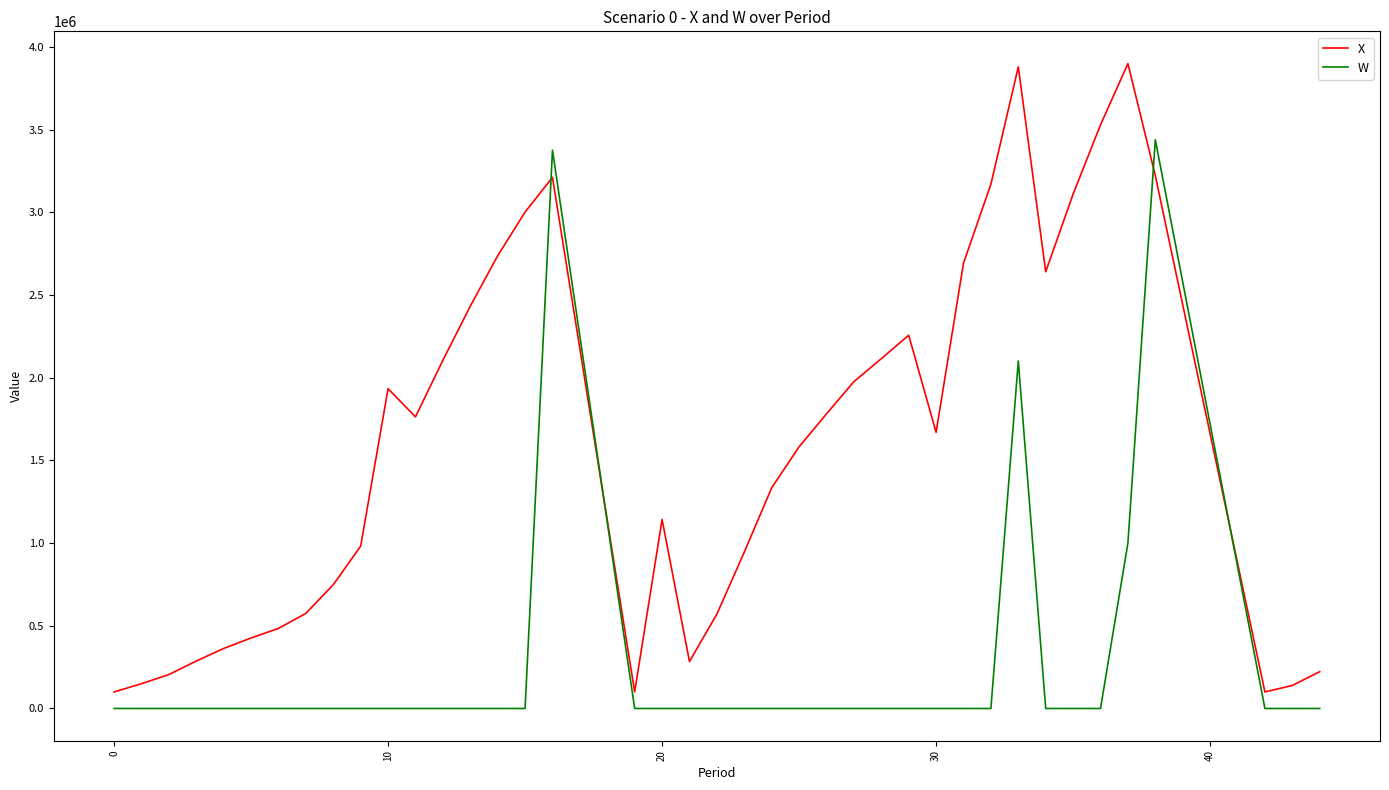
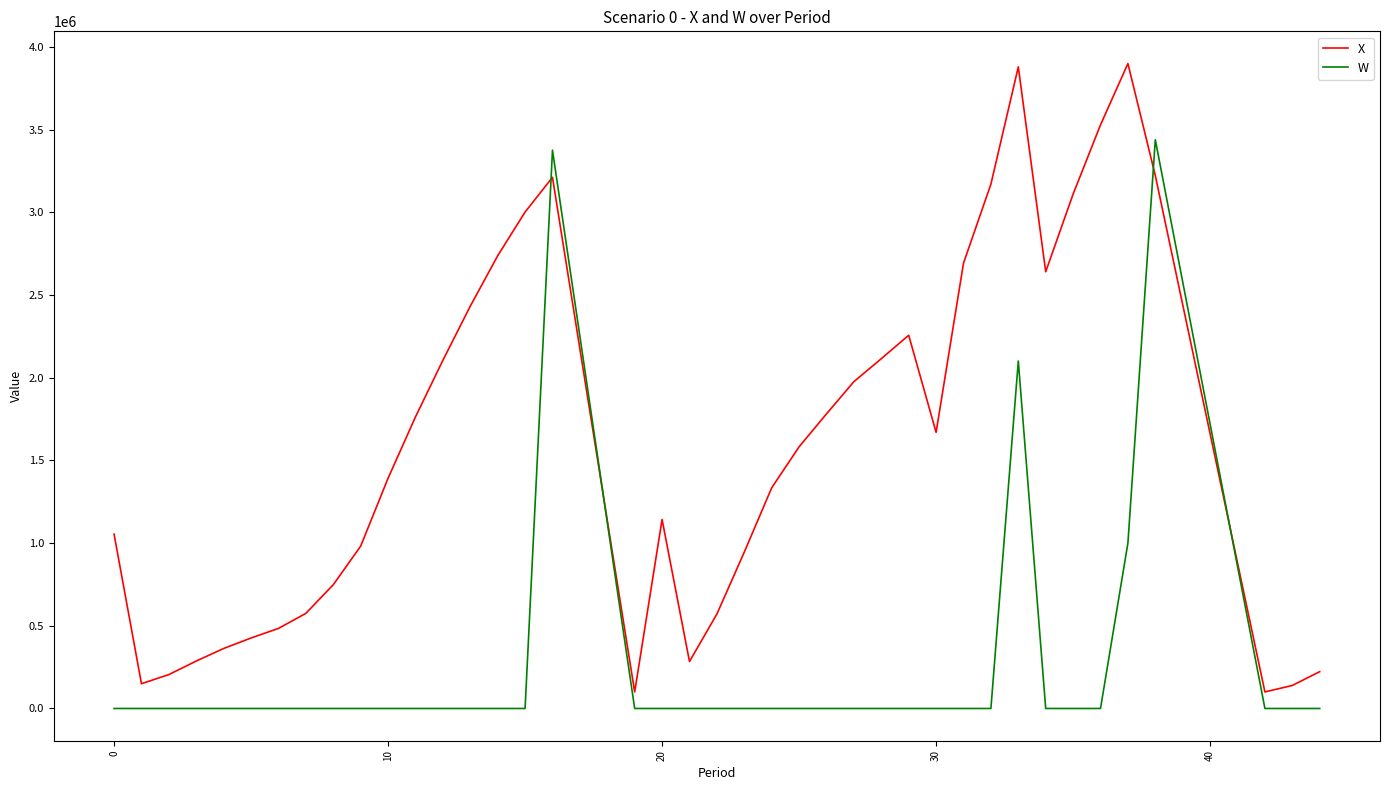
X, 0: 100000 -> 1050000
X, 10: 1930000 -> 1390000
